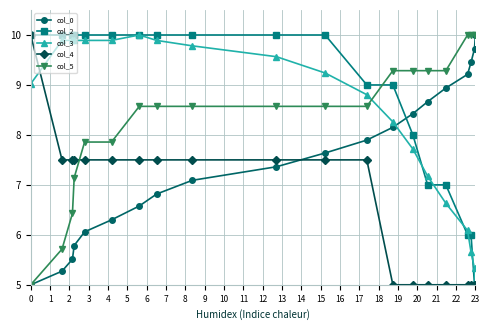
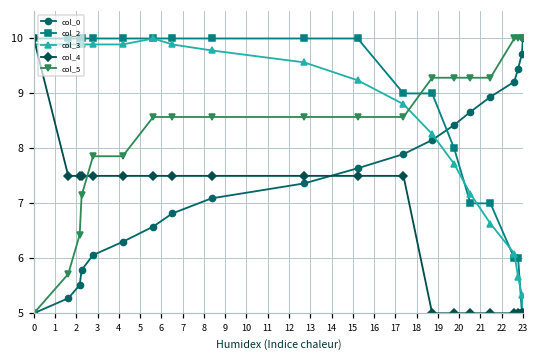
col_3, 0: 9.0 -> 9.9
